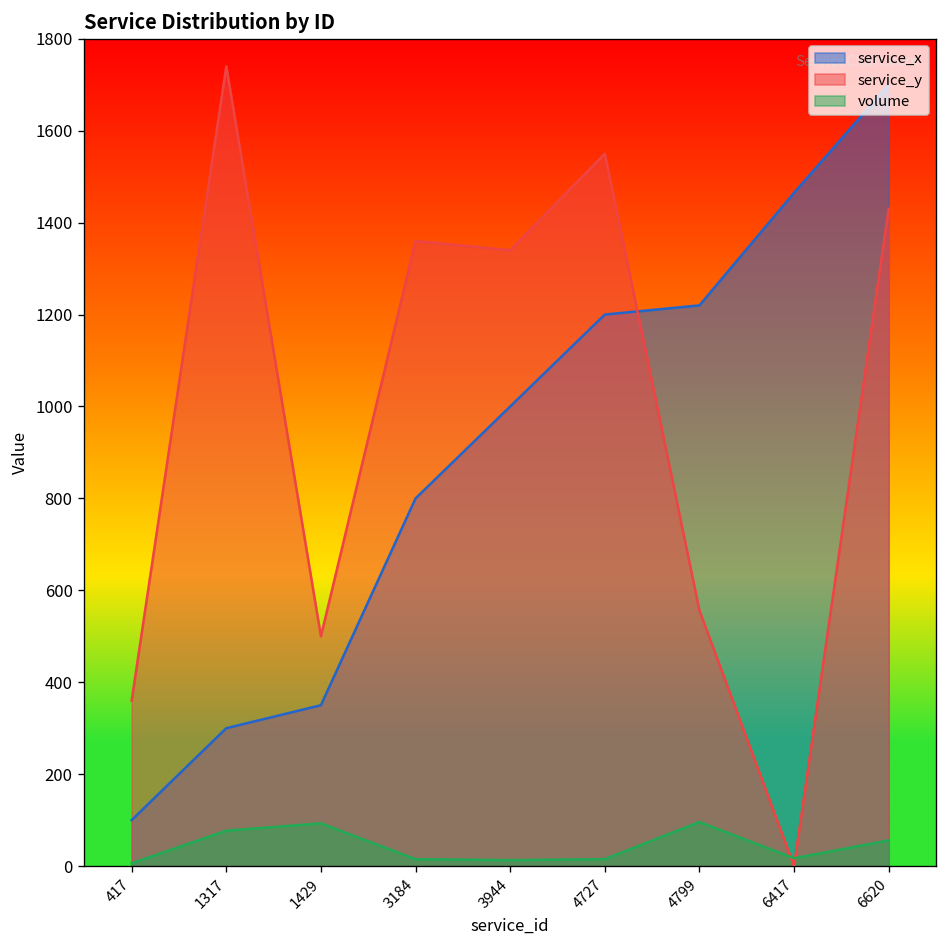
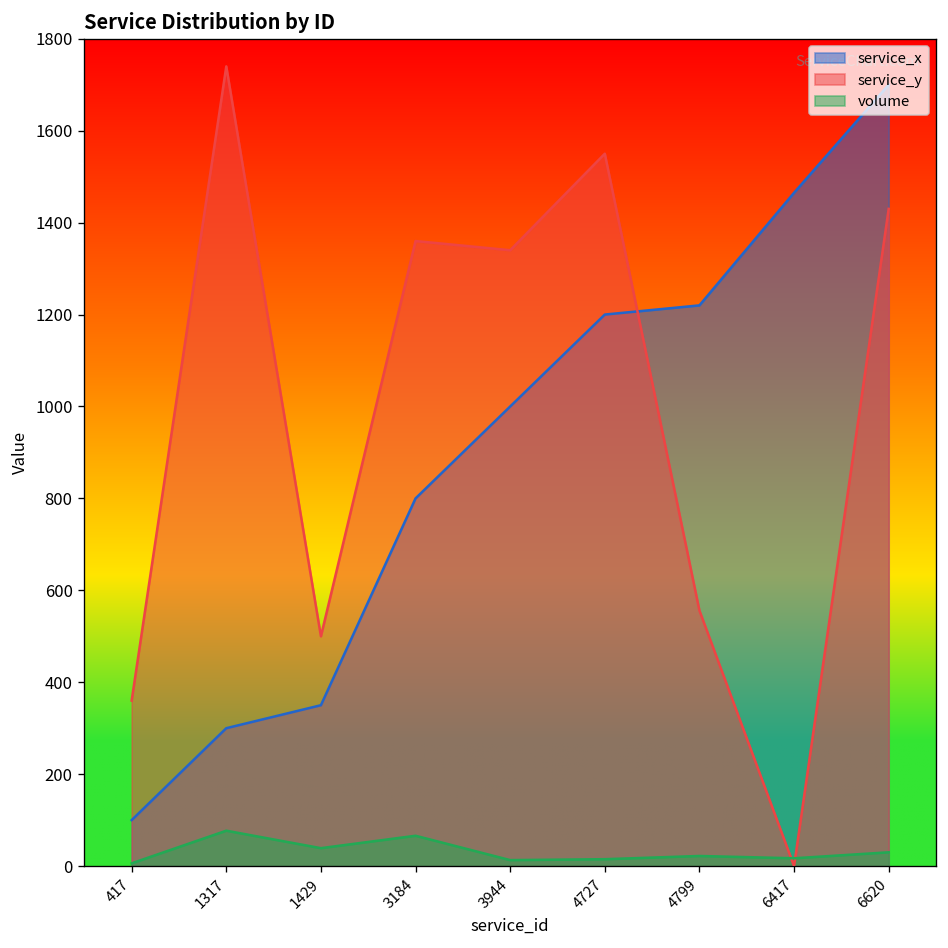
volume, 1429: 90 -> 40
volume, 3184: 20 -> 70
volume, 4799: 100 -> 20
volume, 6620: 60 -> 30
